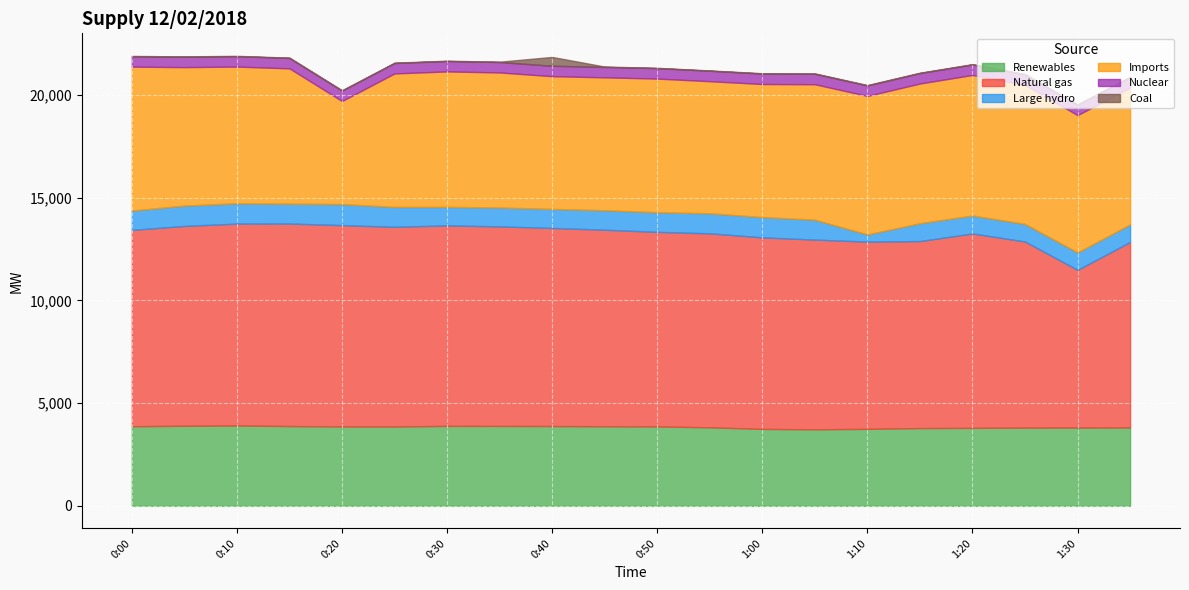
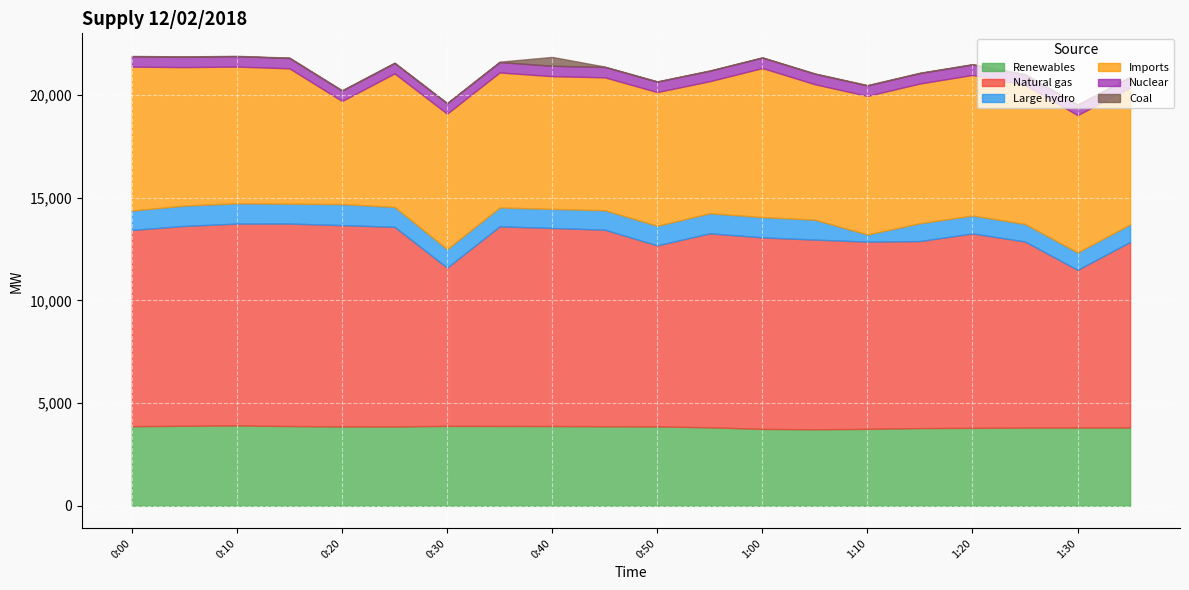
Natural gas, 0:30: 9,800 -> 7,700
Natural gas, 0:50: 9,500 -> 8,800
Imports, 1:00: 6,500 -> 7,300
